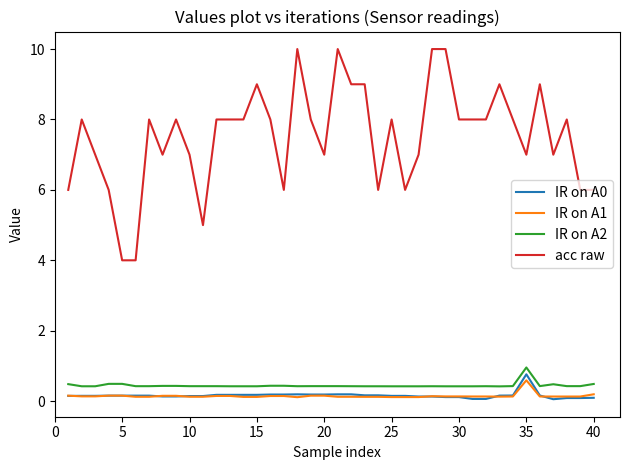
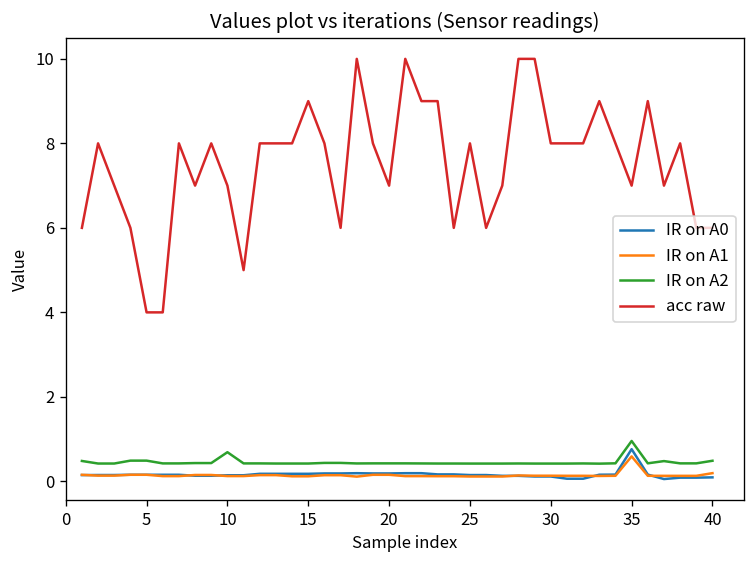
IR on A2, 10: 0.4 -> 0.7
